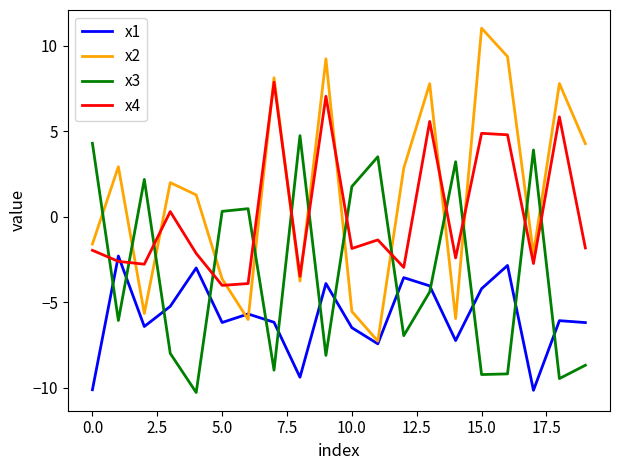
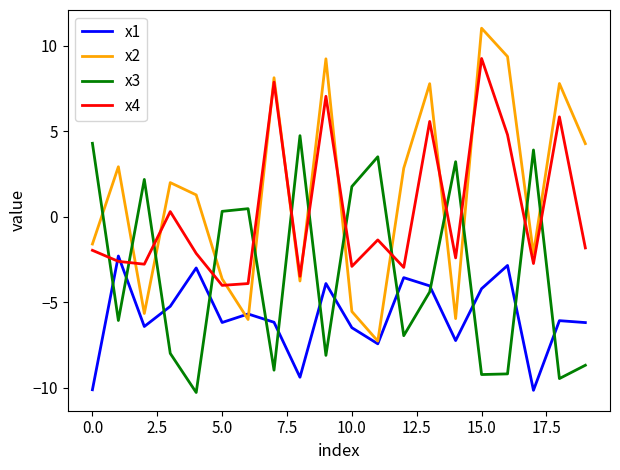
x4, 10.0: -1.9 -> -2.9
x4, 15.0: 4.9 -> 9.2
